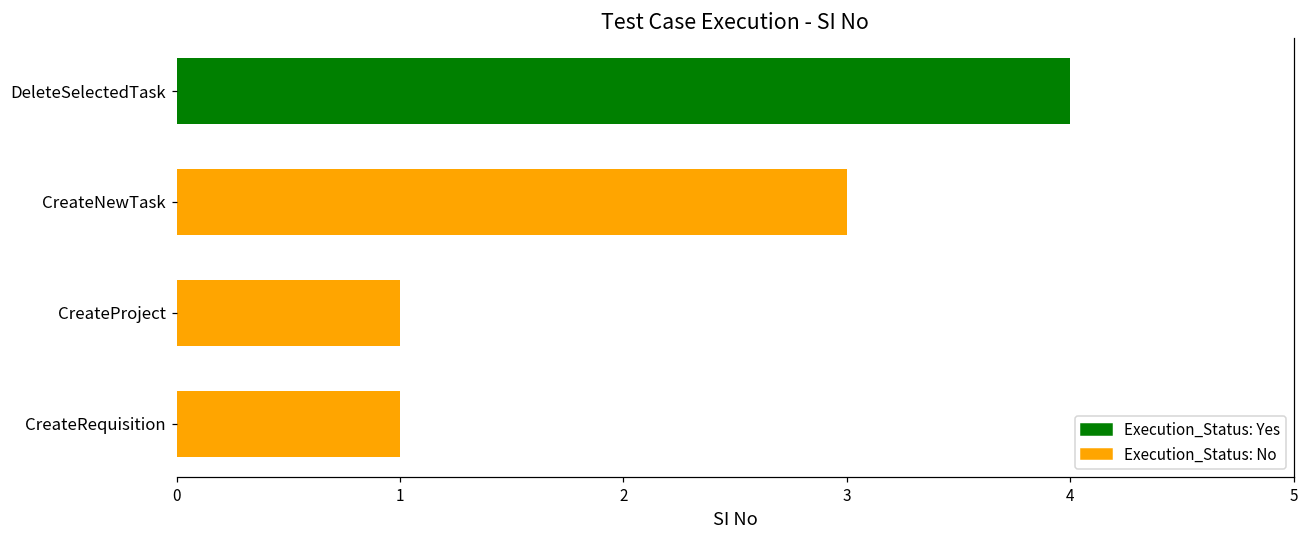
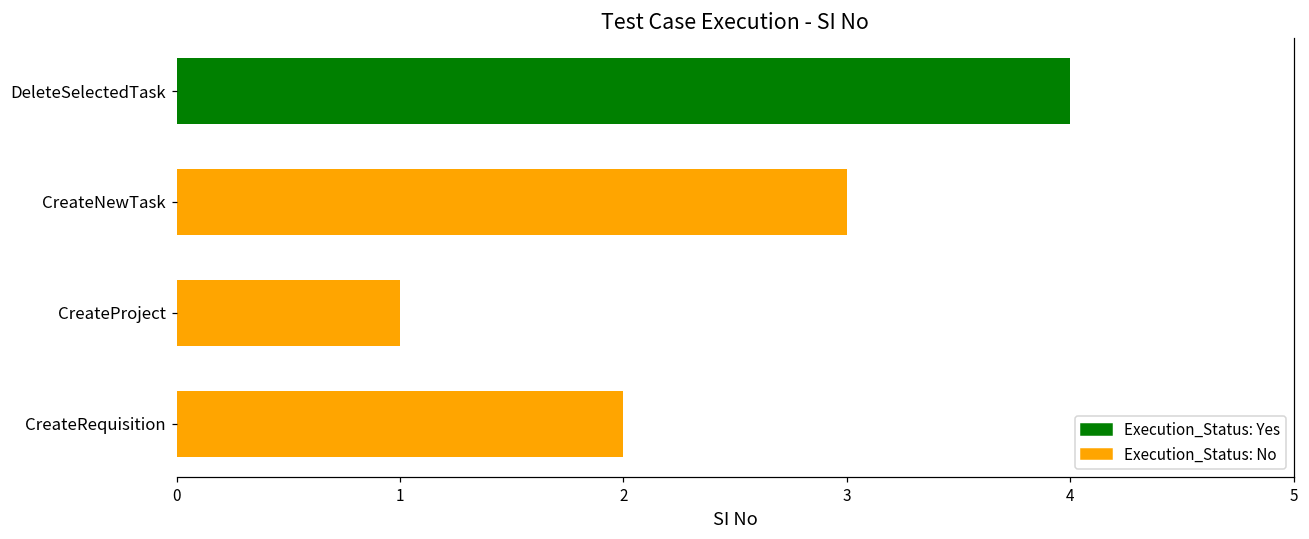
CreateRequisition: 1 -> 2
